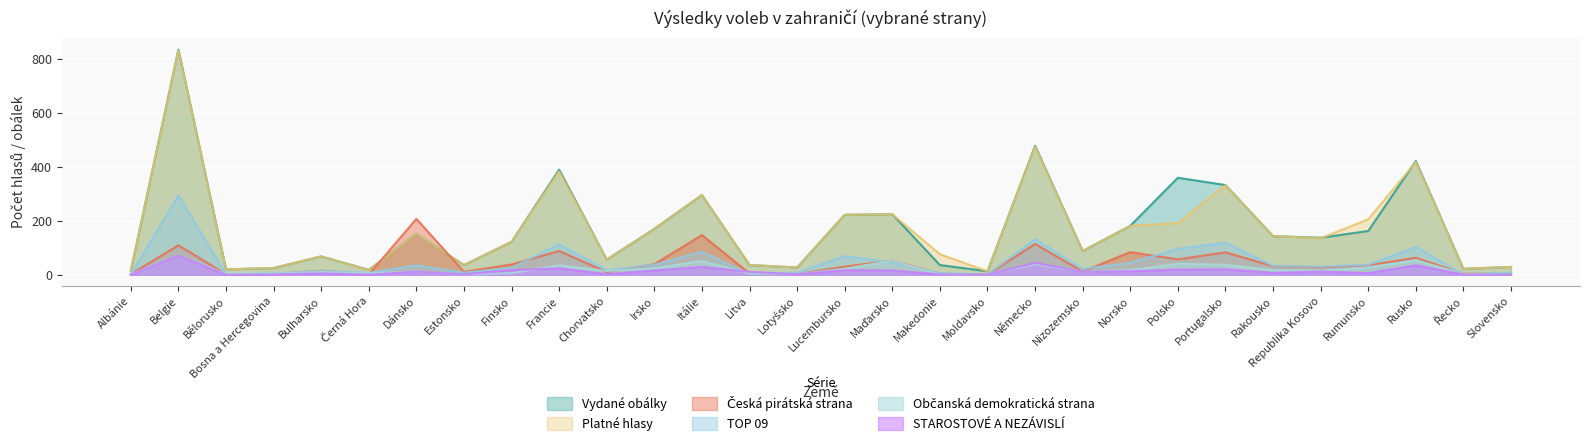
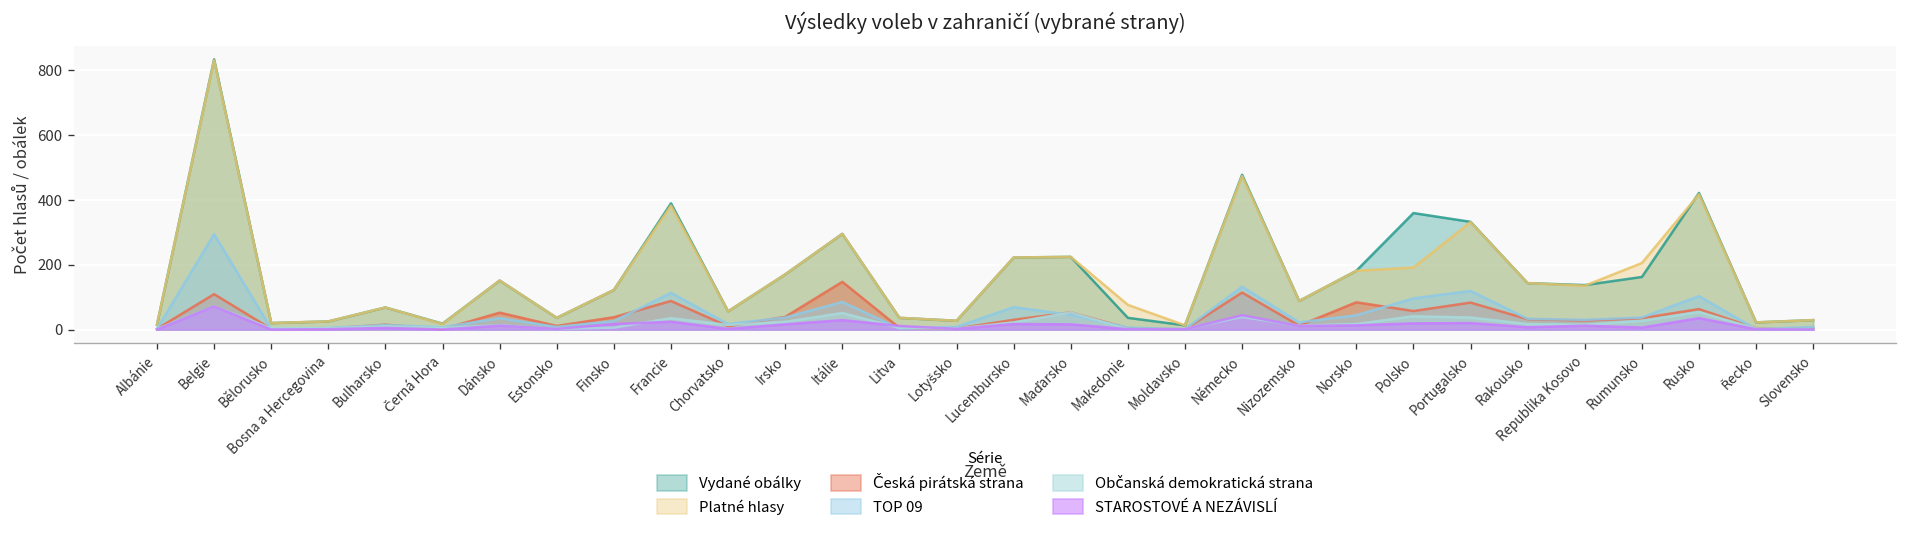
Česká pirátská strana, Dánsko: 210 -> 50
